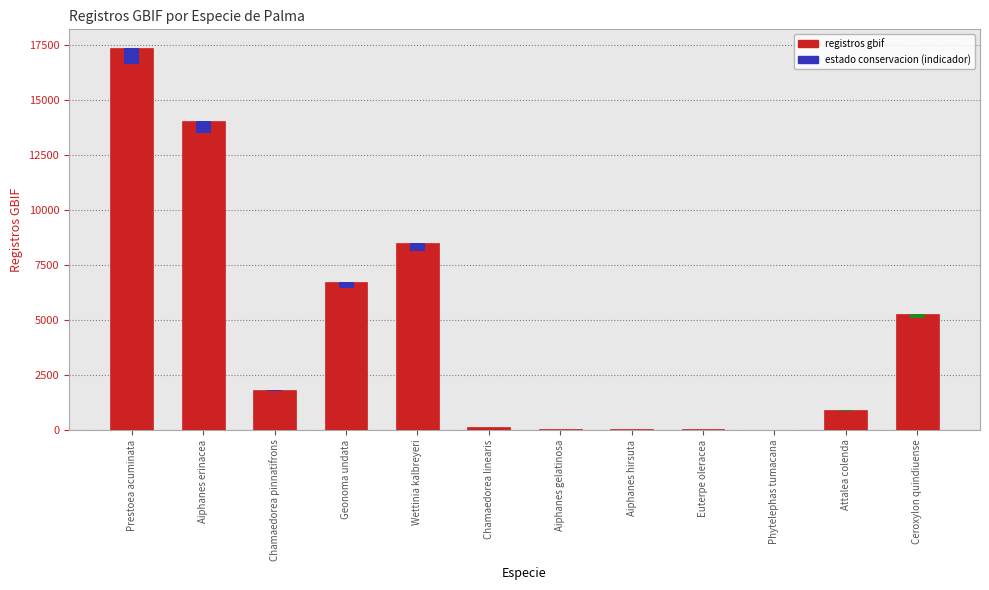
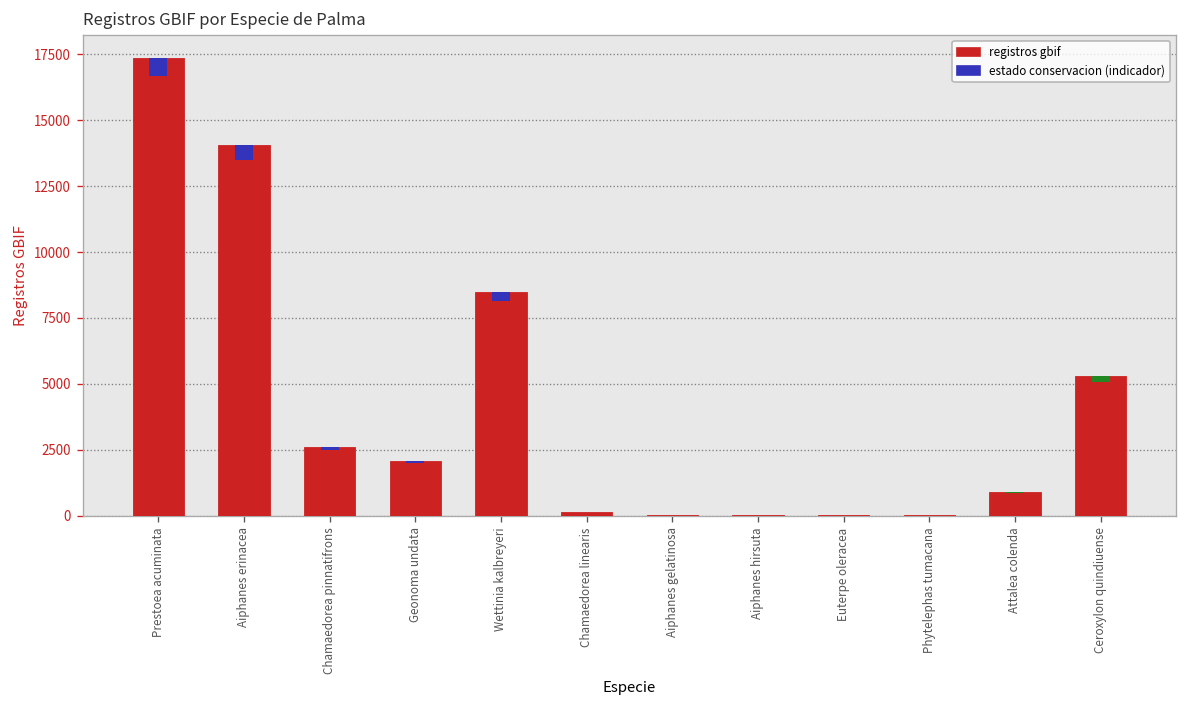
registros gbif, Chamaedorea pinnatifrons: 1800 -> 2600
registros gbif, Geonoma undata: 6700 -> 2100
